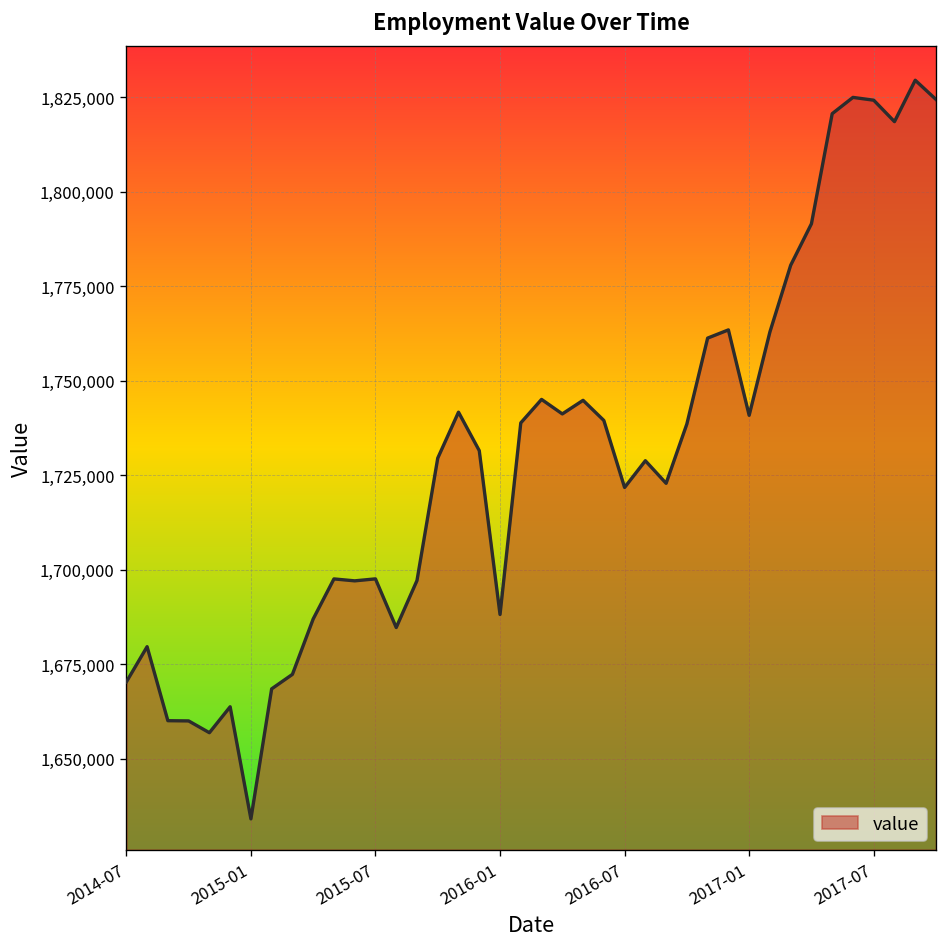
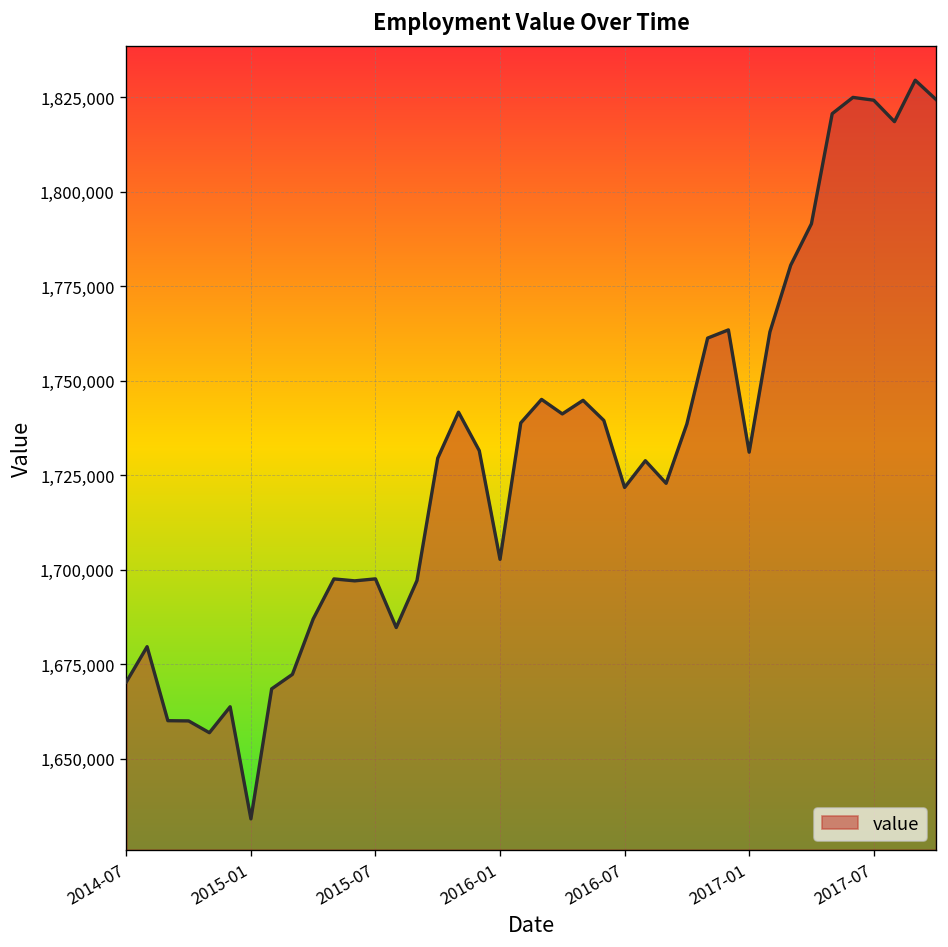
2016-01: 1,688,000 -> 1,703,000
2017-01: 1,741,000 -> 1,731,000
